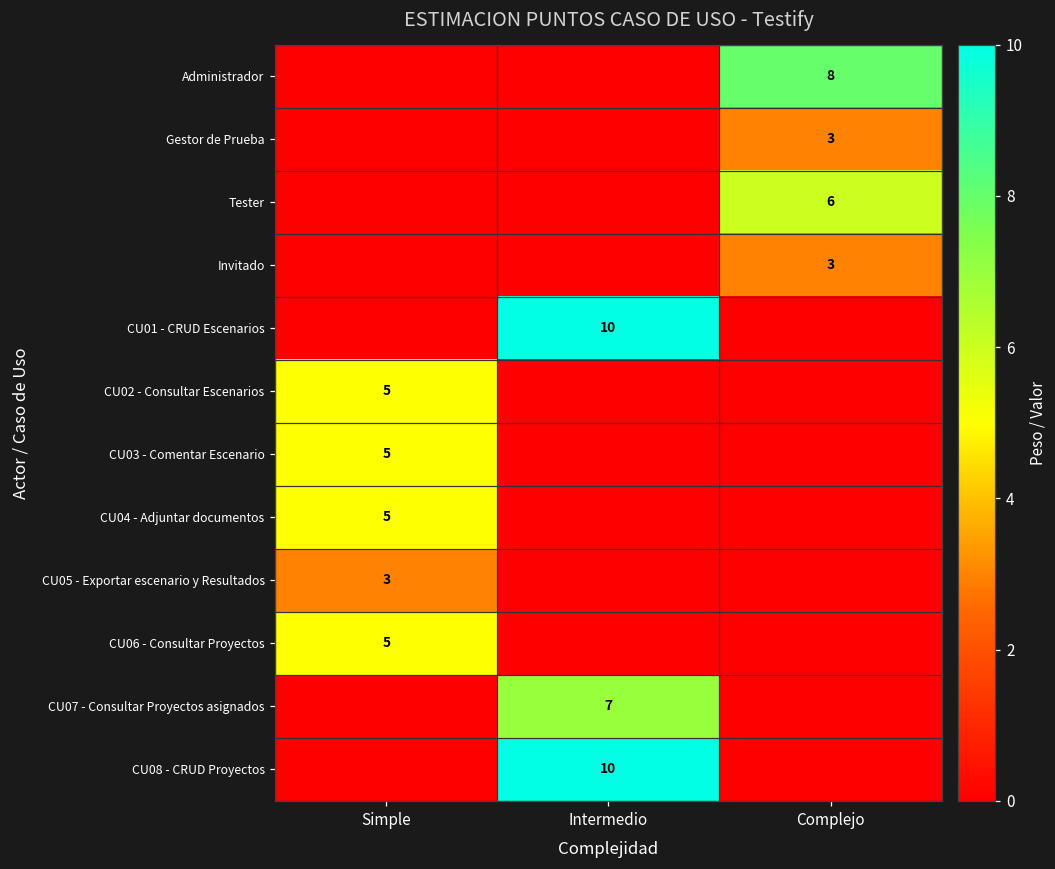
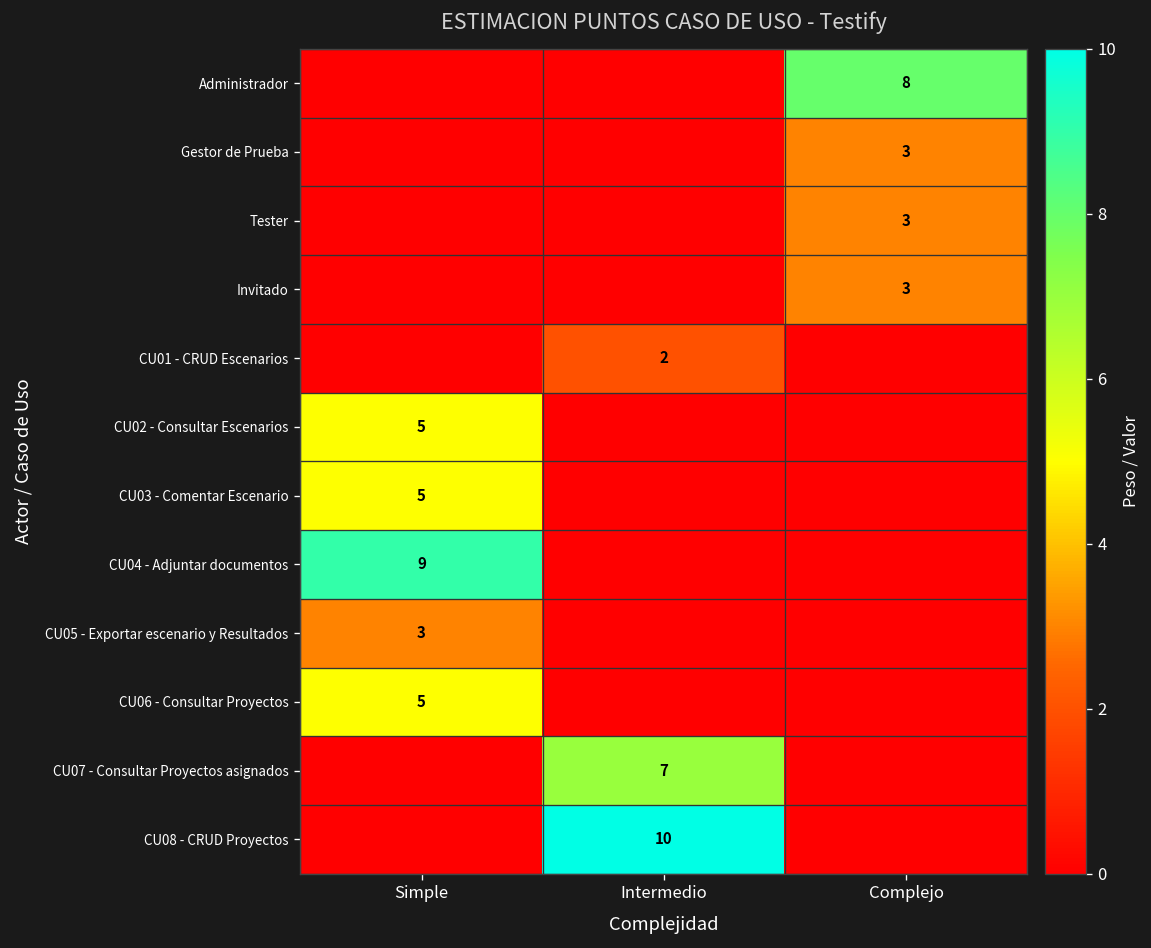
Tester, Complejo: 6 -> 3
CU01 - CRUD Escenarios, Intermedio: 10 -> 2
CU04 - Adjuntar documentos, Simple: 5 -> 9
